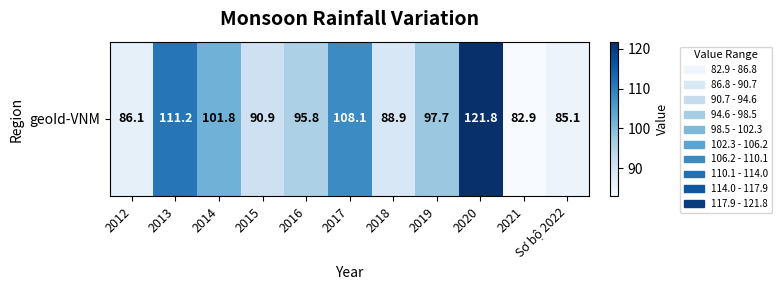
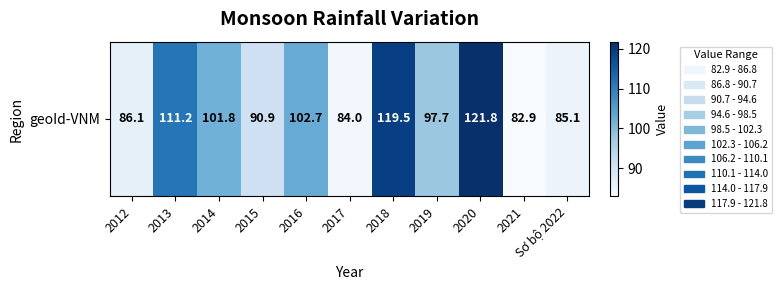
geoId-VNM, 2016: 95.8 -> 102.7
geoId-VNM, 2017: 108.1 -> 84.0
geoId-VNM, 2018: 88.9 -> 119.5
